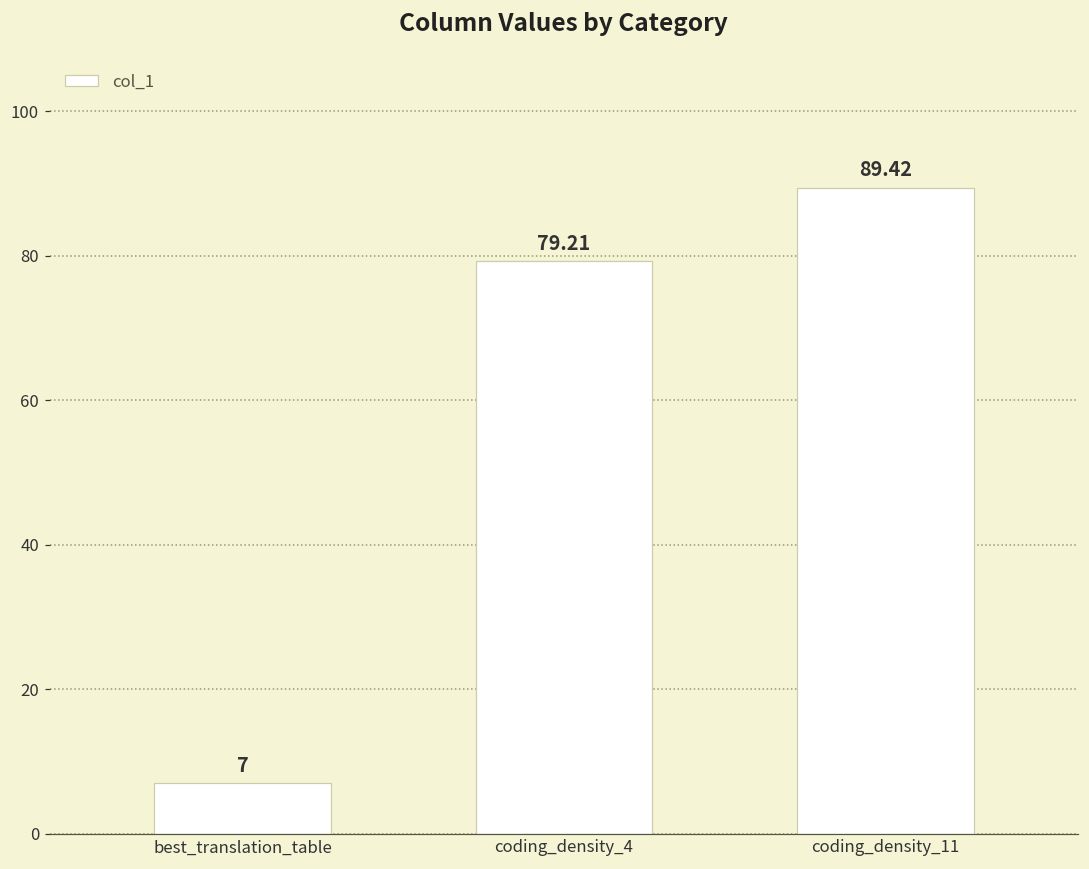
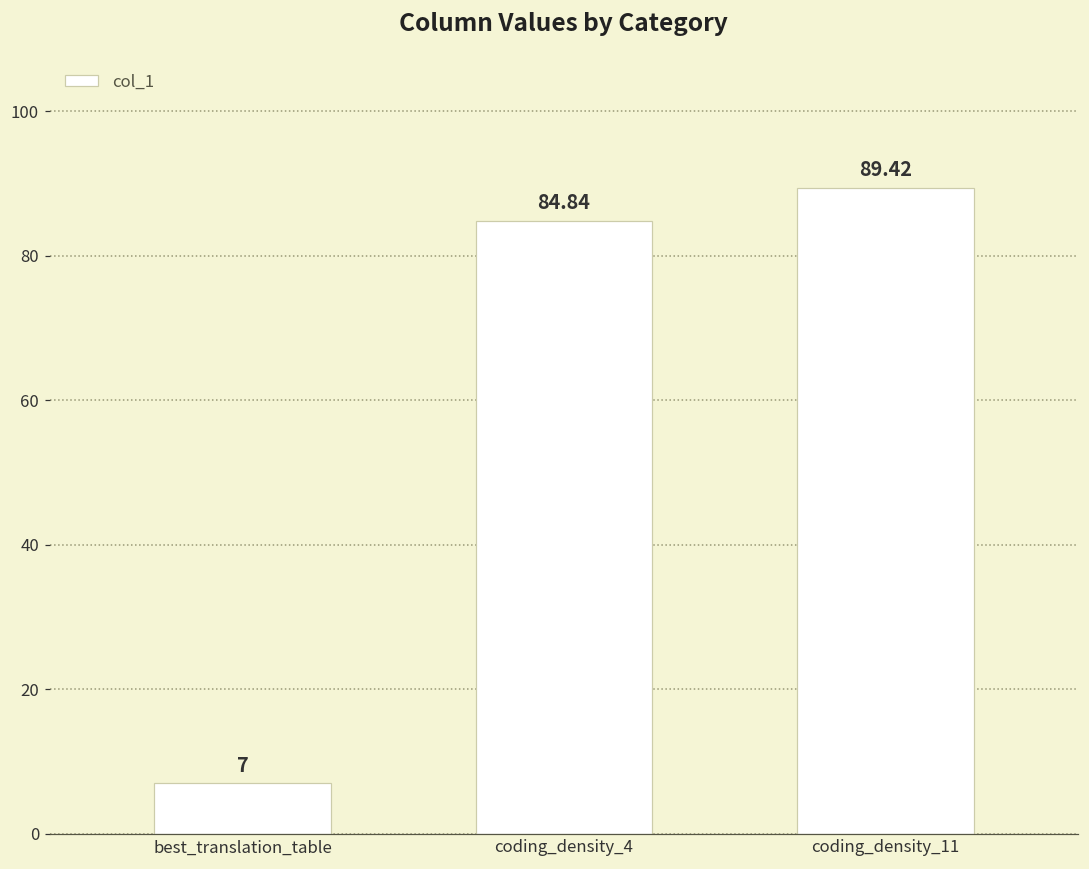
coding_density_4: 79.21 -> 84.84
